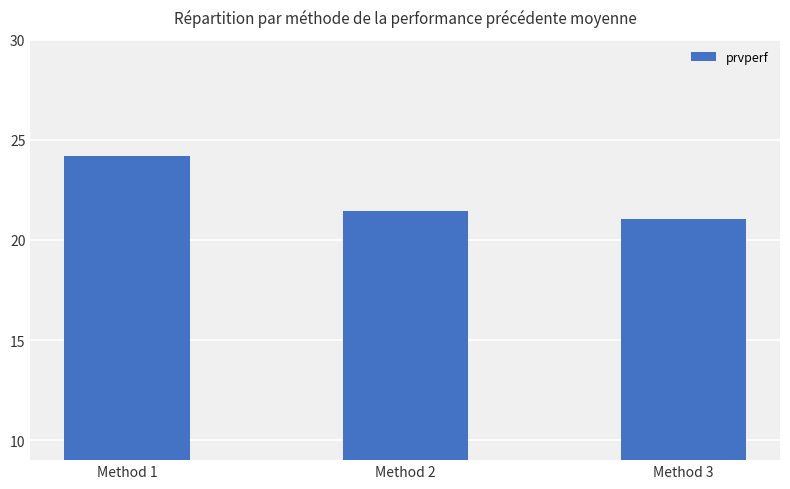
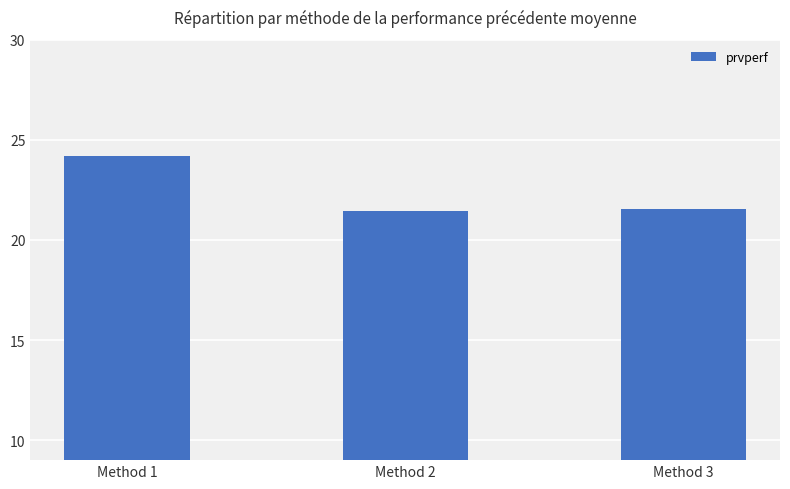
Method 3: 21.1 -> 21.6
